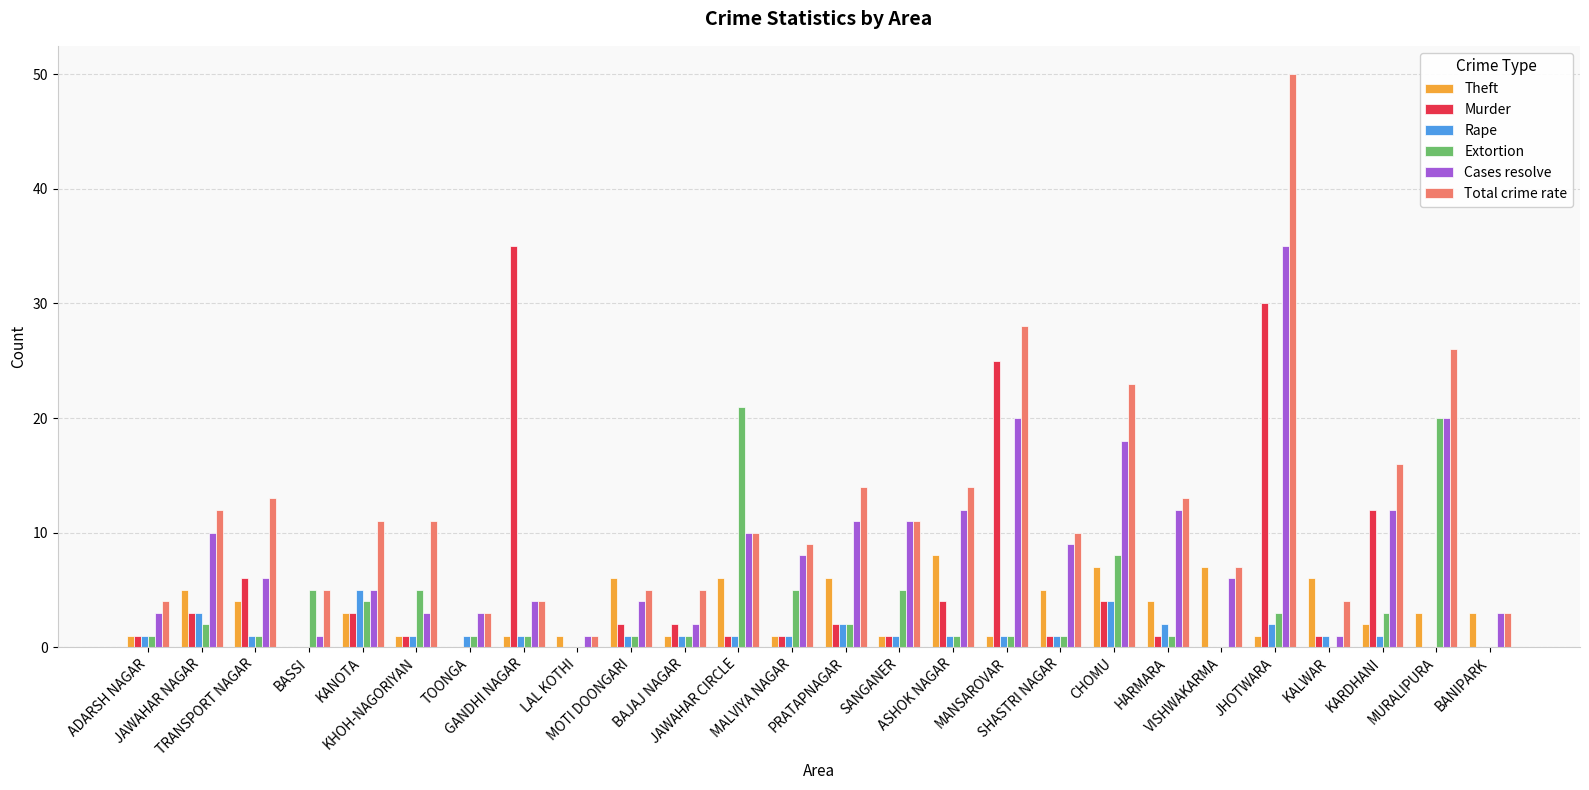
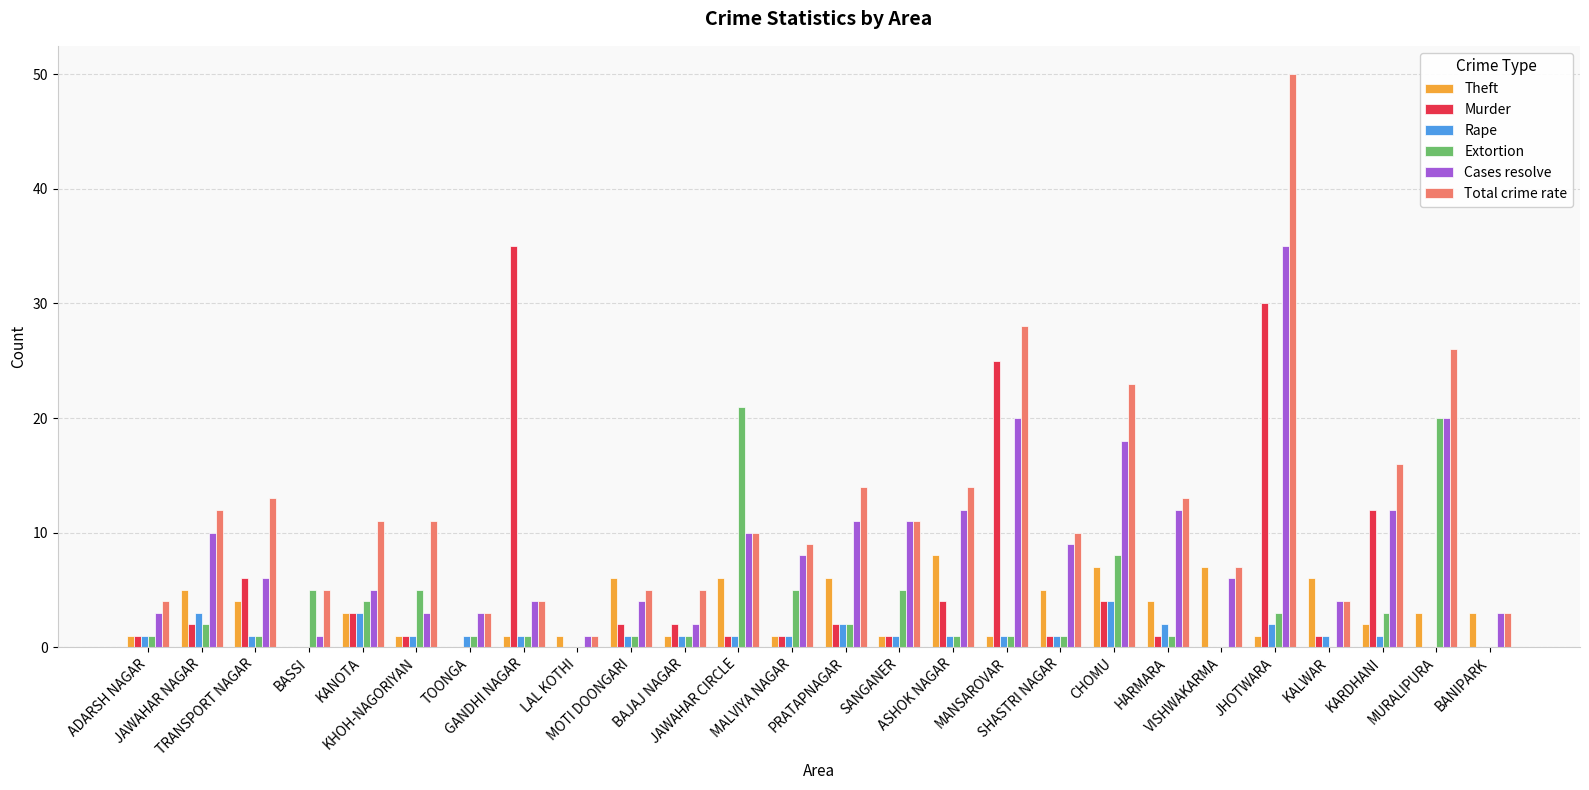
Murder, JAWAHAR NAGAR: 3 -> 2
Rape, KANOTA: 5 -> 3
Cases resolve, KALWAR: 1 -> 4
